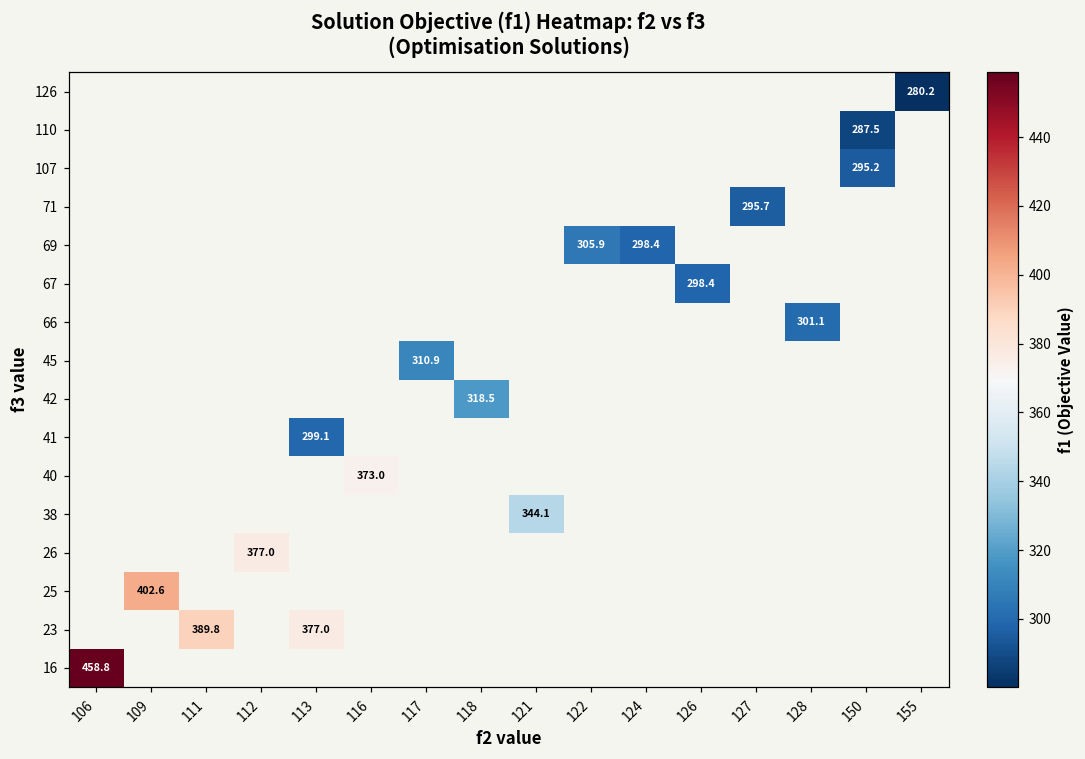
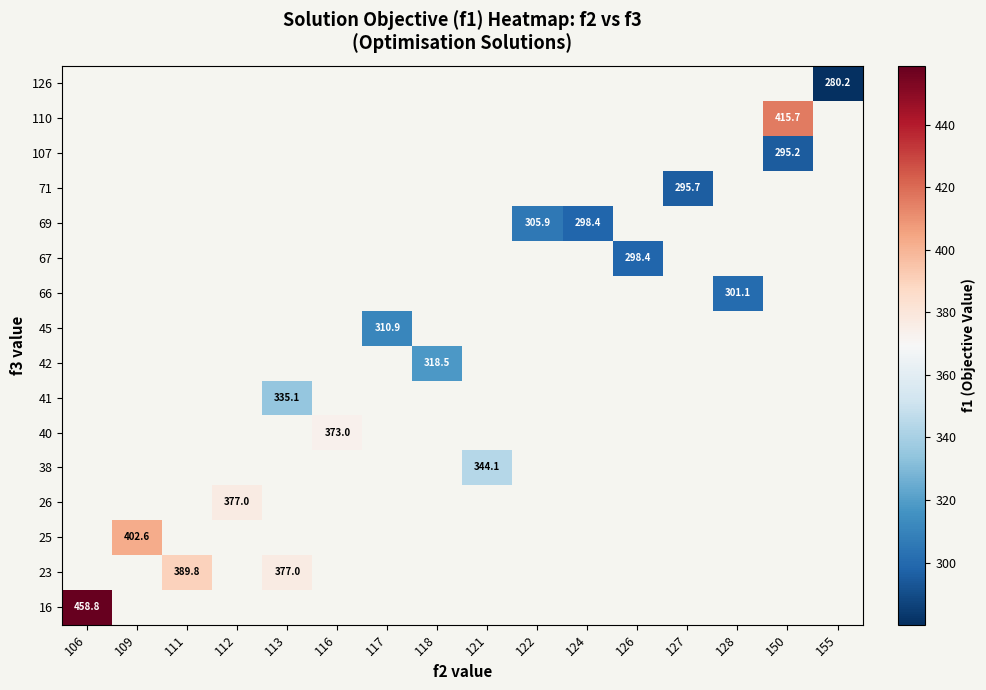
110, 150: 287.5 -> 415.7
41, 113: 299.1 -> 335.1
